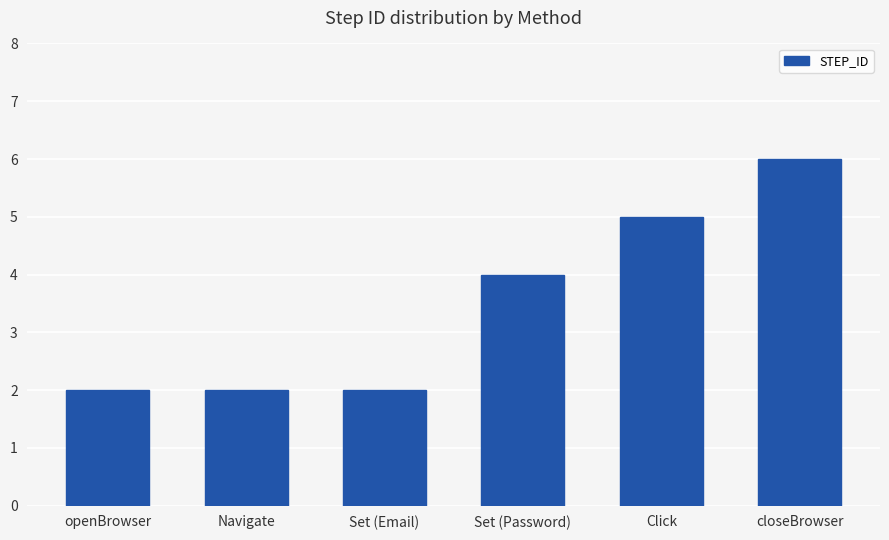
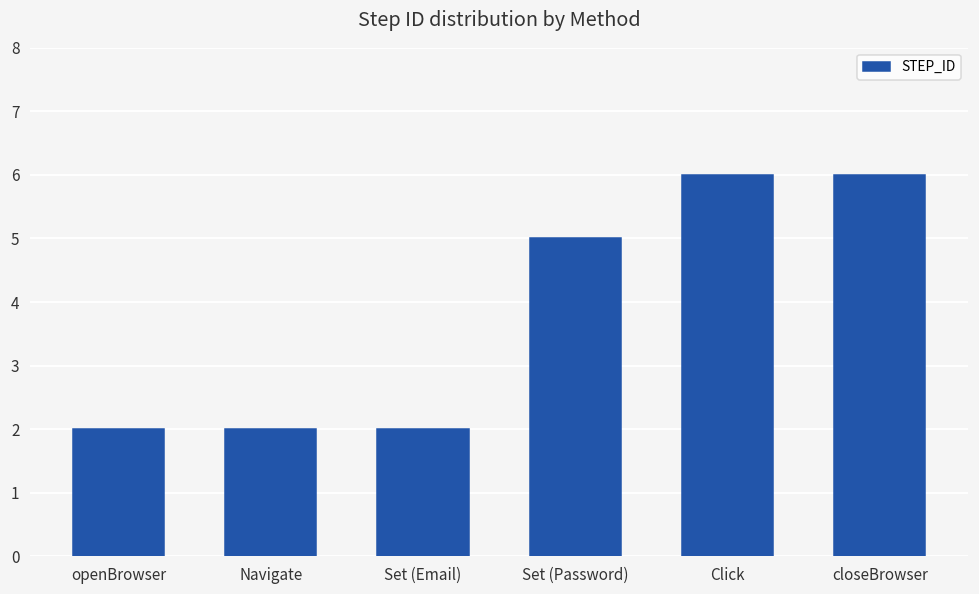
Set (Password): 4 -> 5
Click: 5 -> 6
